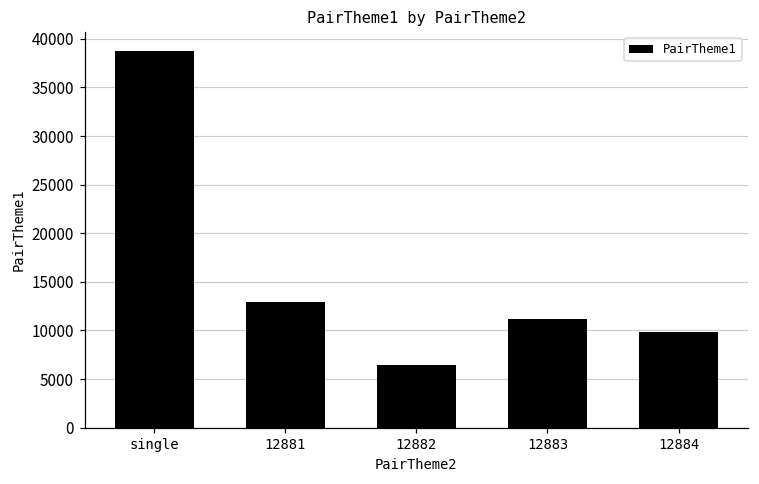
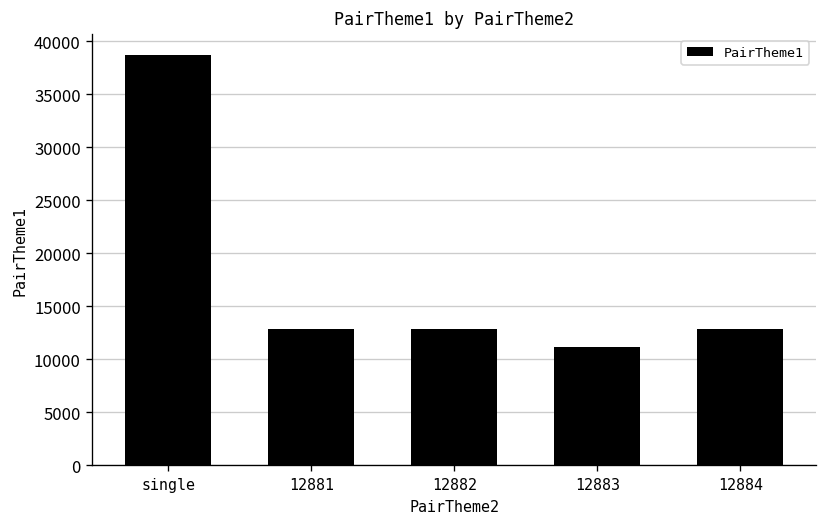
12882: 6000 -> 13000
12884: 10000 -> 13000
